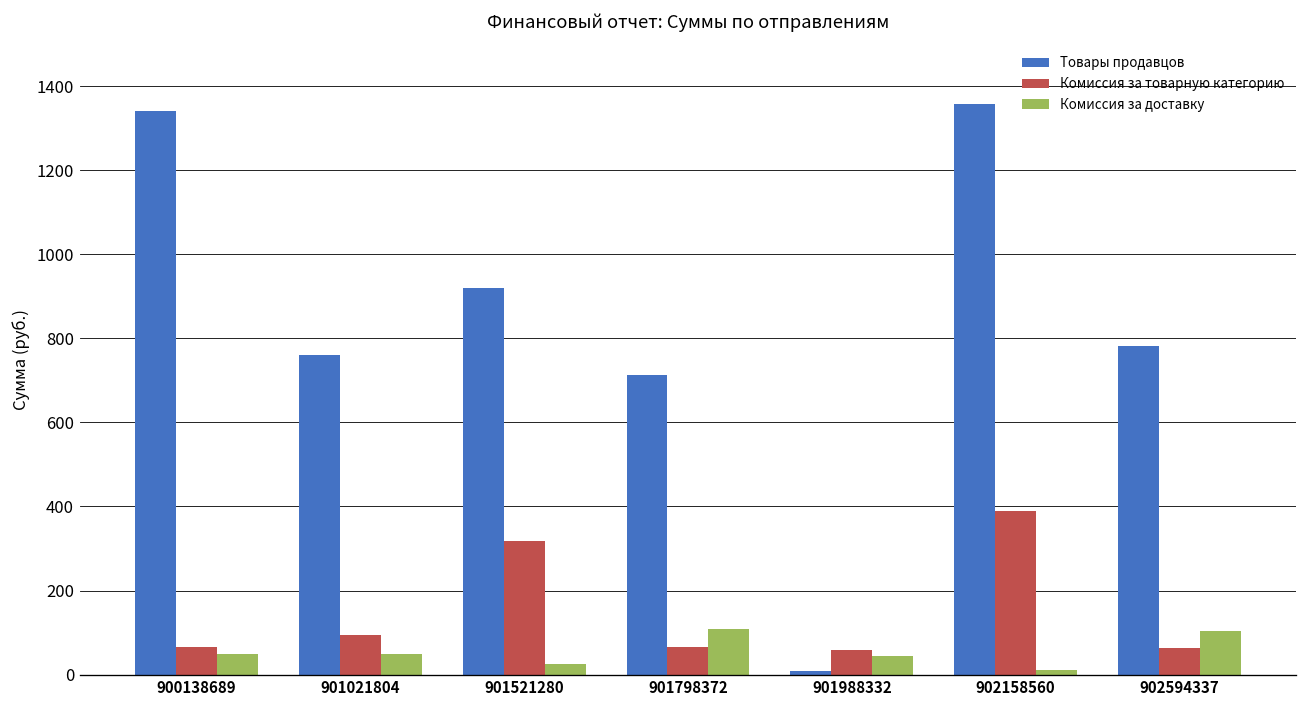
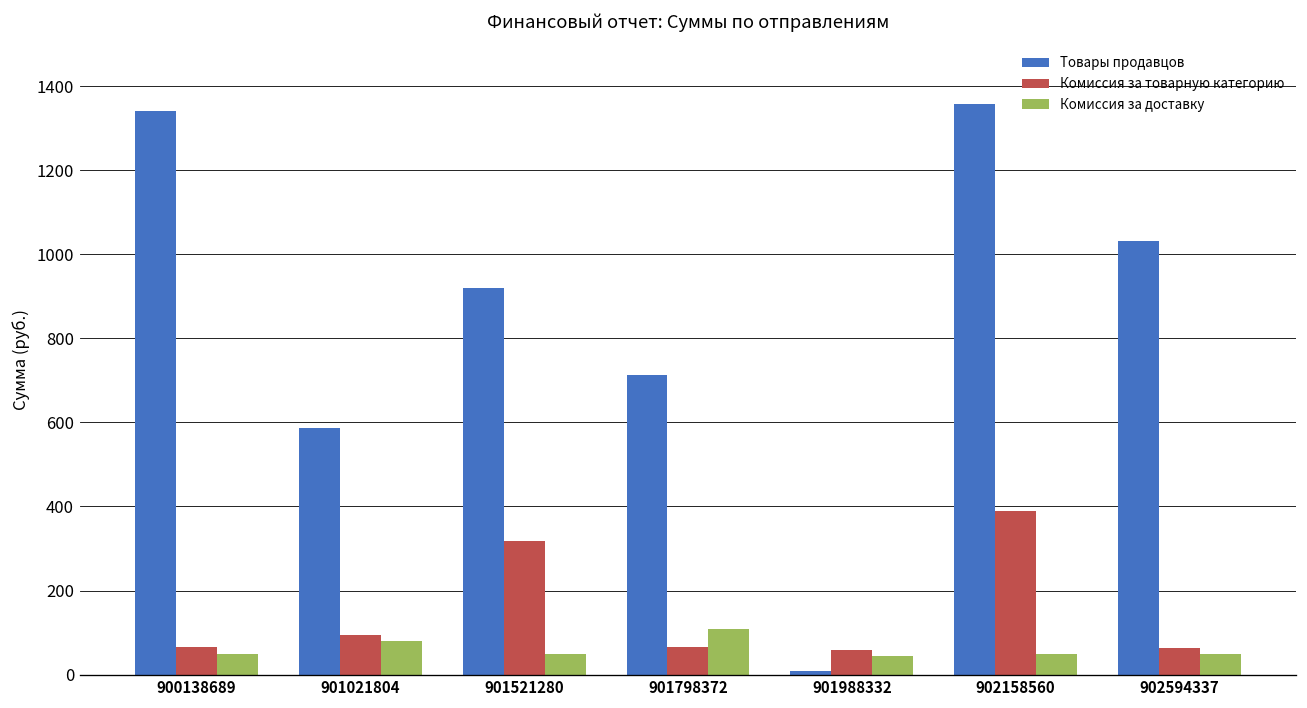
Товары продавцов, 901021804: 760 -> 590
Комиссия за доставку, 901021804: 50 -> 80
Комиссия за доставку, 901521280: 30 -> 50
Комиссия за доставку, 902158560: 10 -> 50
Товары продавцов, 902594337: 780 -> 1030
Комиссия за доставку, 902594337: 100 -> 50
